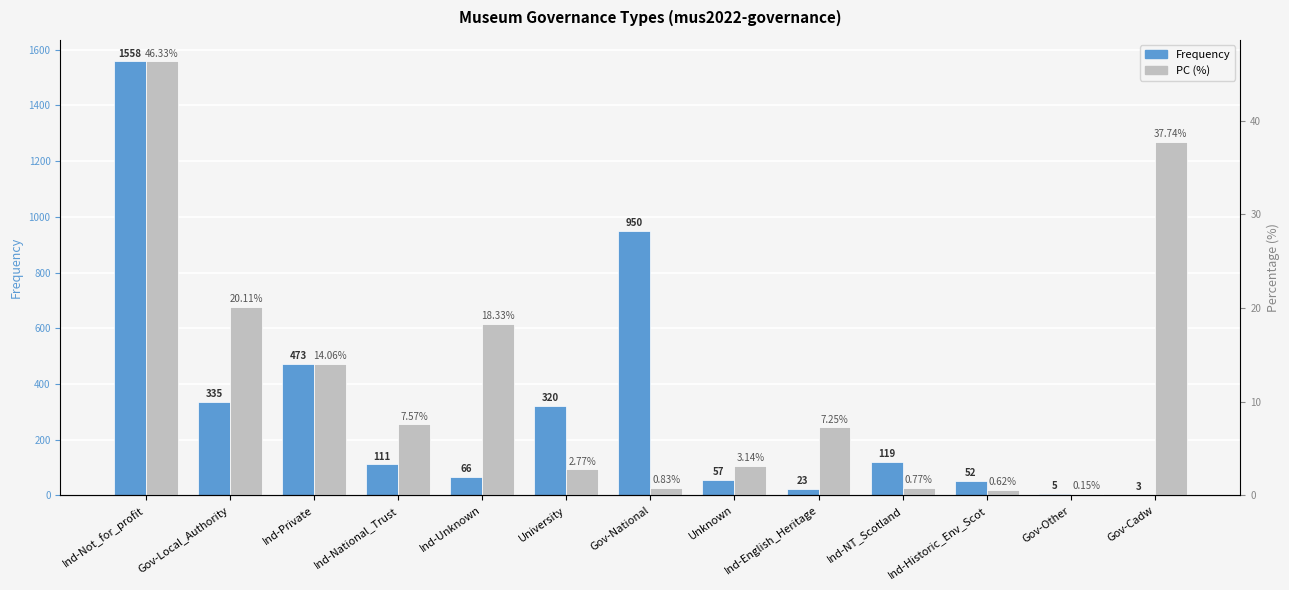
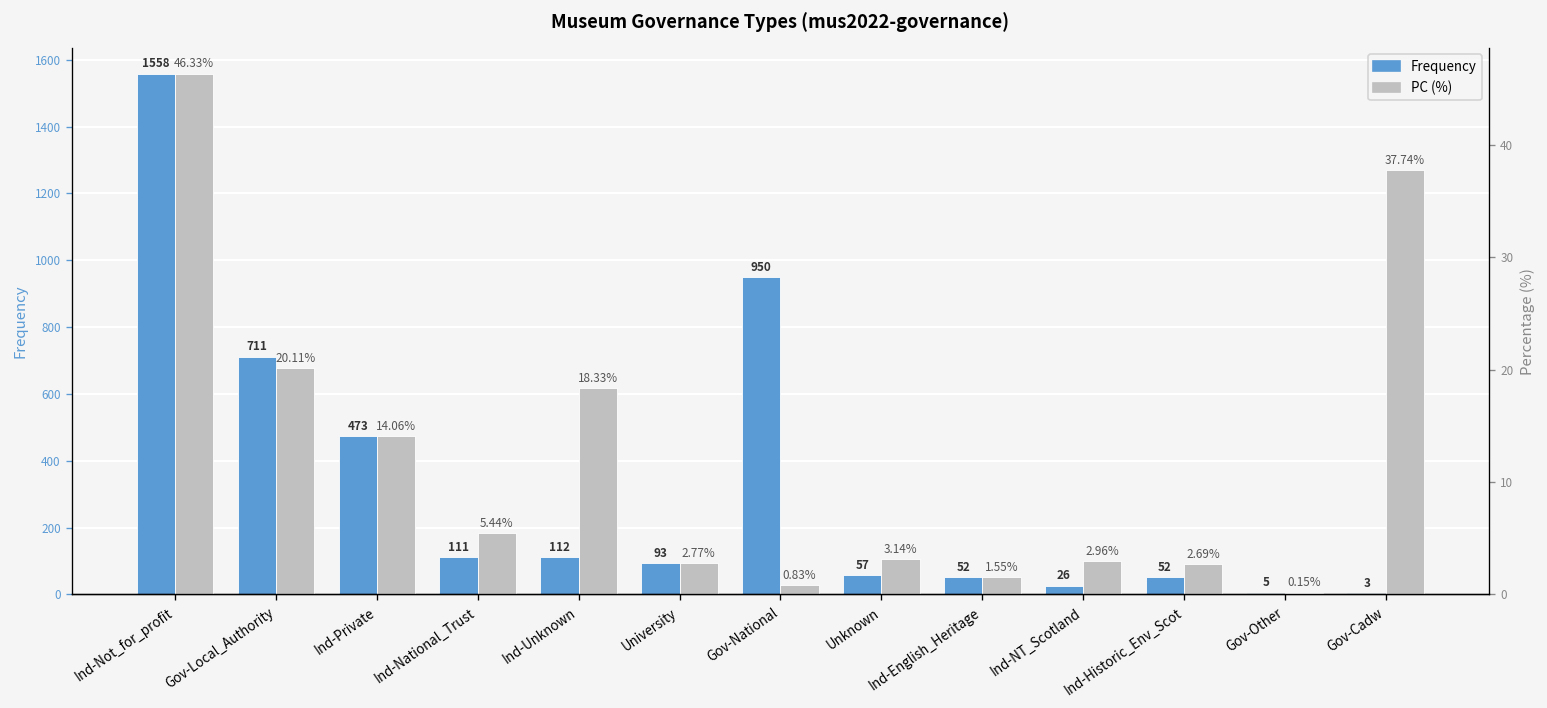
Frequency, Gov-Local_Authority: 335 -> 711
Frequency, Ind-Unknown: 66 -> 112
Frequency, University: 320 -> 93
Frequency, Ind-English_Heritage: 23 -> 52
Frequency, Ind-NT_Scotland: 119 -> 26
PC (%), Ind-National_Trust: 7.57% -> 5.44%
PC (%), Ind-English_Heritage: 7.25% -> 1.55%
PC (%), Ind-NT_Scotland: 0.77% -> 2.96%
PC (%), Ind-Historic_Env_Scot: 0.62% -> 2.69%
